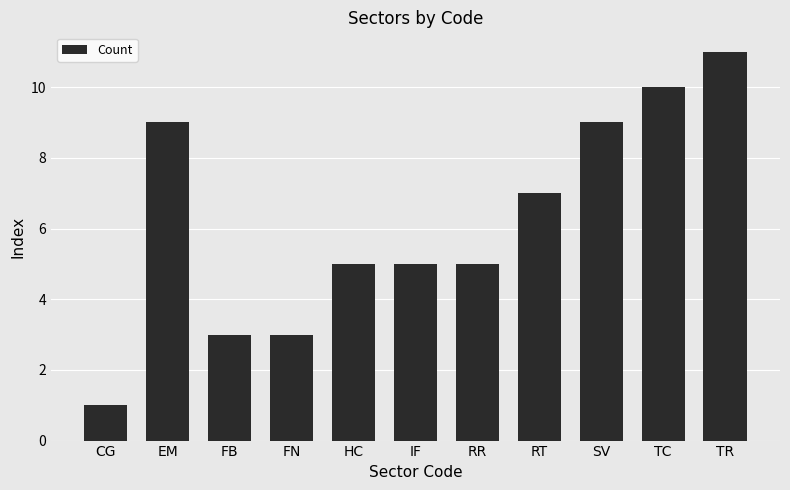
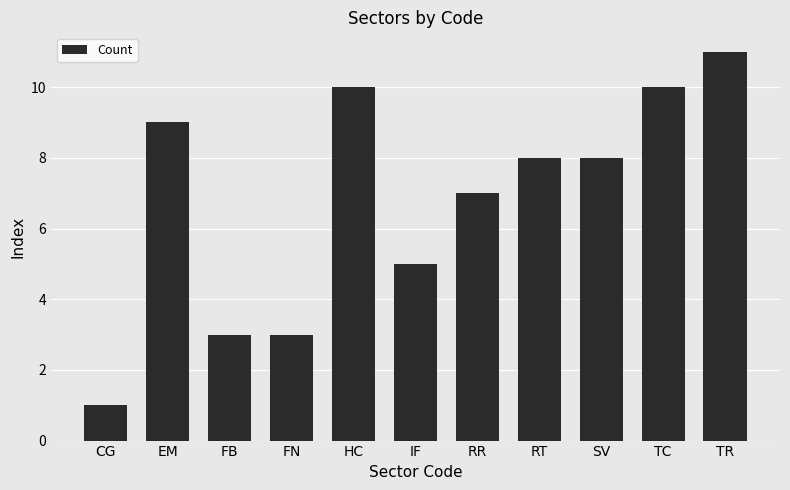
HC: 5 -> 10
RR: 5 -> 7
RT: 7 -> 8
SV: 9 -> 8
